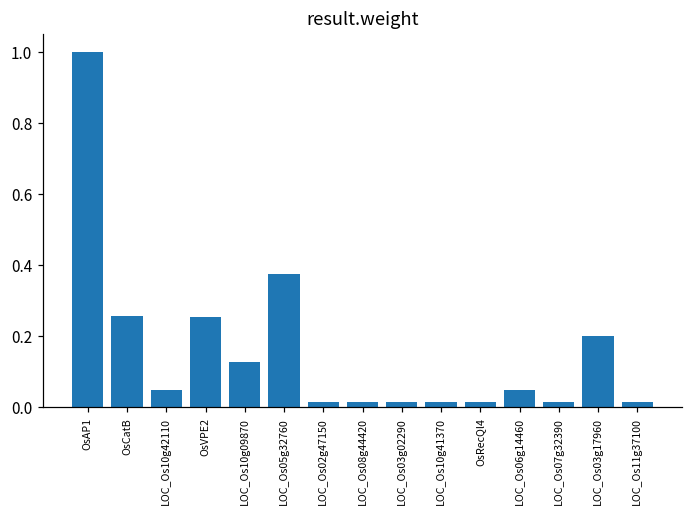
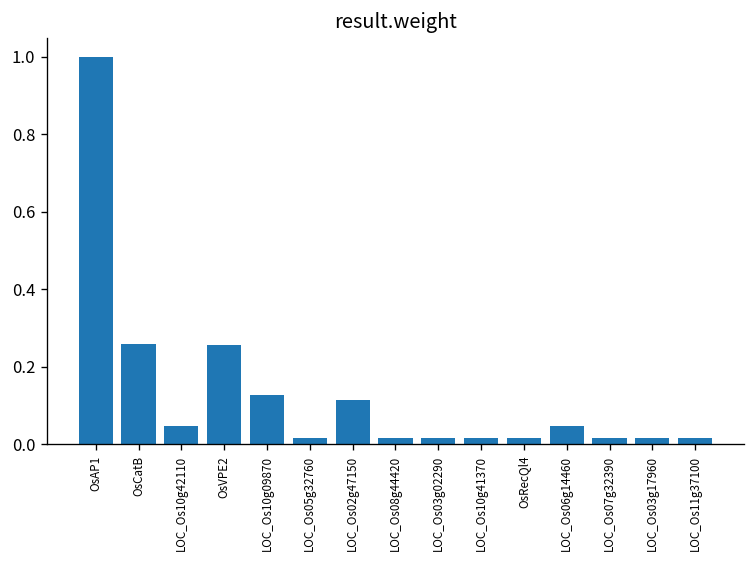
LOC_Os05g32760: 0.38 -> 0.02
LOC_Os02g47150: 0.02 -> 0.12
LOC_Os03g17960: 0.20 -> 0.02
